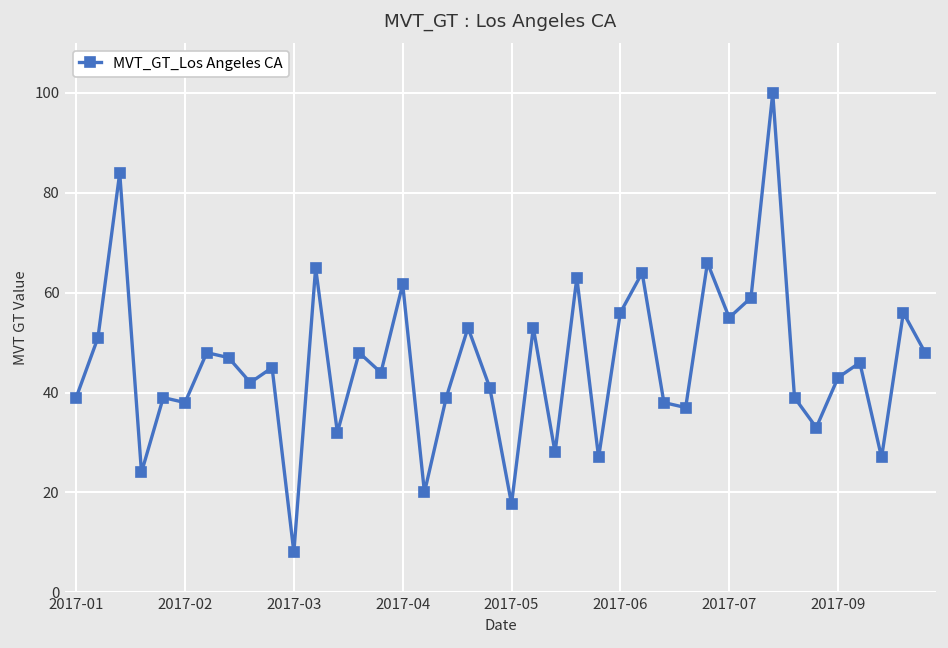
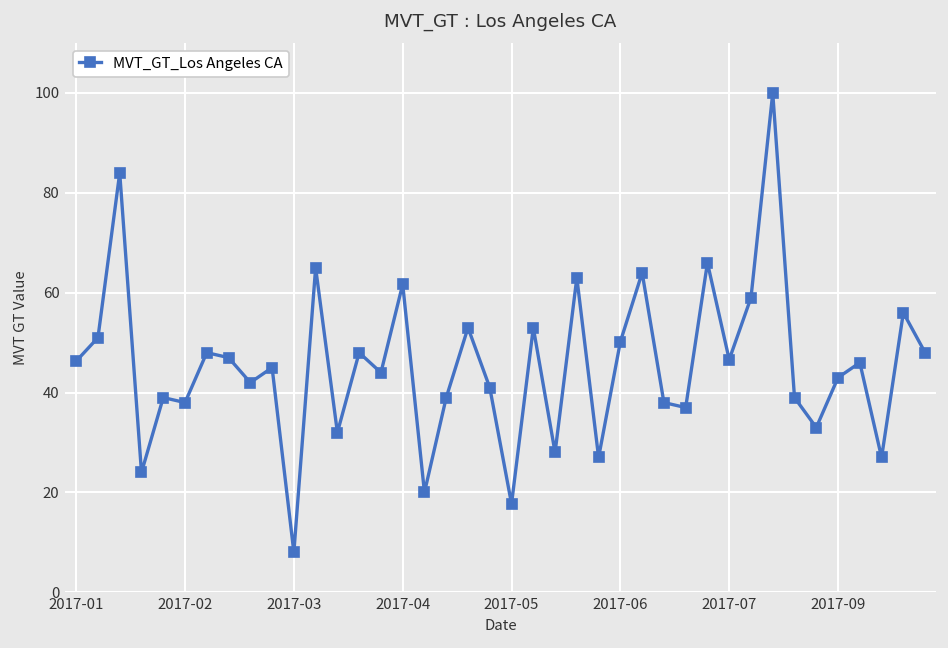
2017-01: 39 -> 46
2017-06: 56 -> 50
2017-07: 55 -> 47
